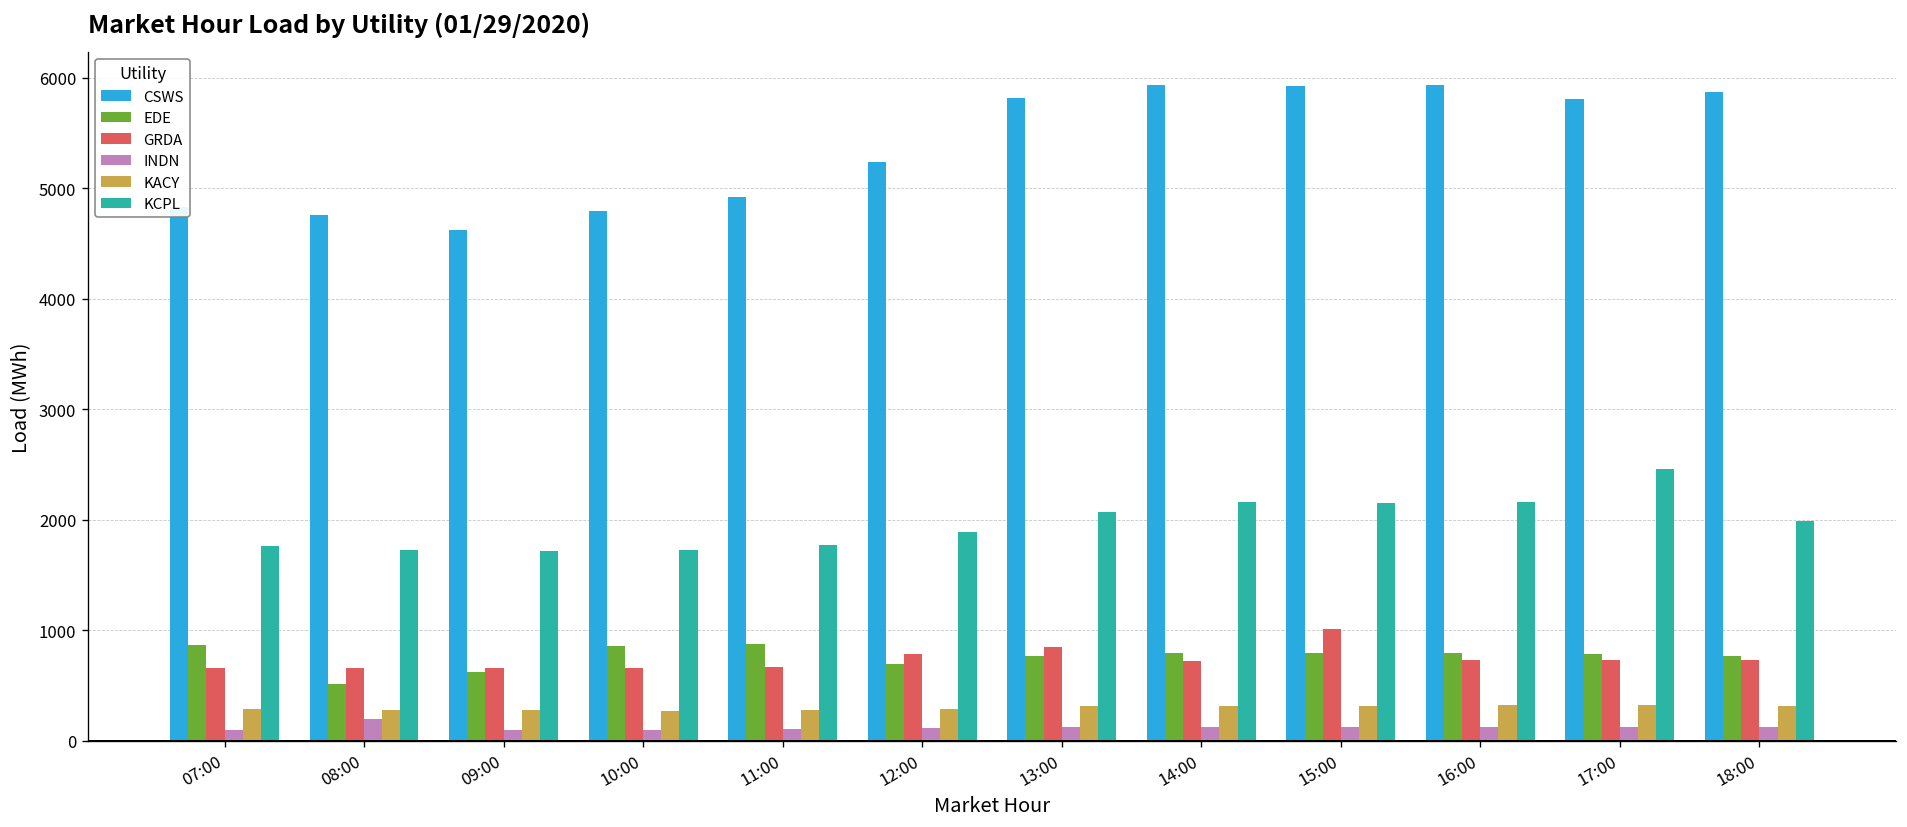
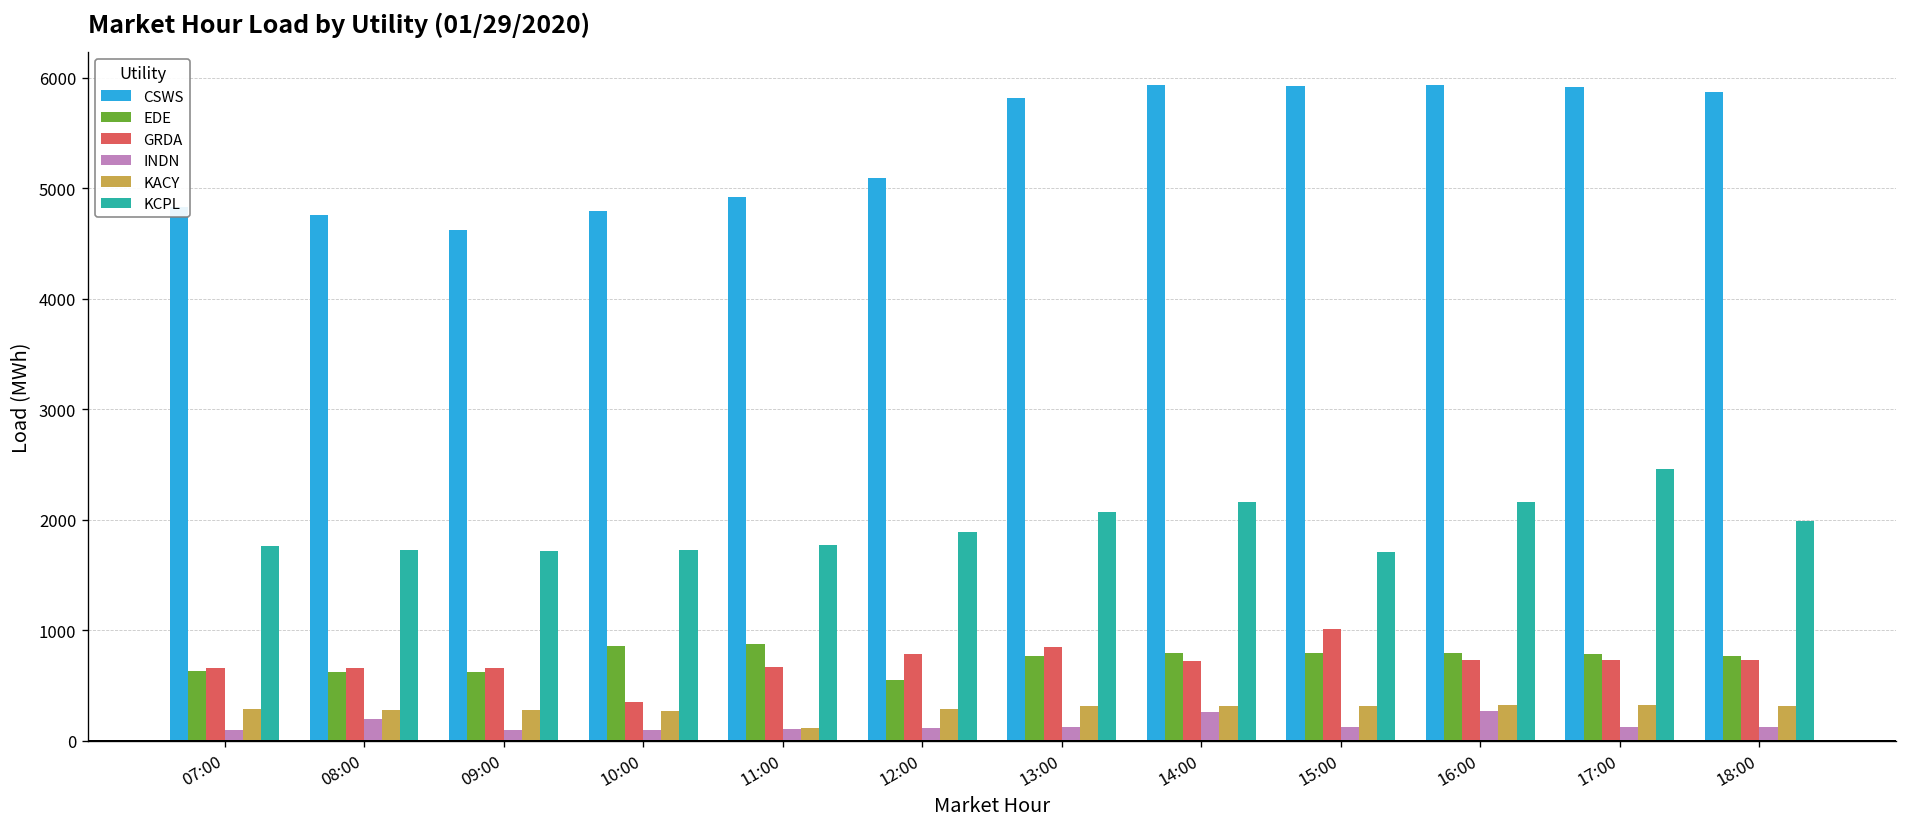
EDE, 07:00: 900 -> 600
EDE, 08:00: 500 -> 600
GRDA, 10:00: 700 -> 400
KACY, 11:00: 300 -> 100
CSWS, 12:00: 5200 -> 5100
EDE, 12:00: 700 -> 500
INDN, 14:00: 100 -> 300
KCPL, 15:00: 2200 -> 1700
INDN, 16:00: 100 -> 300
CSWS, 17:00: 5800 -> 5900
